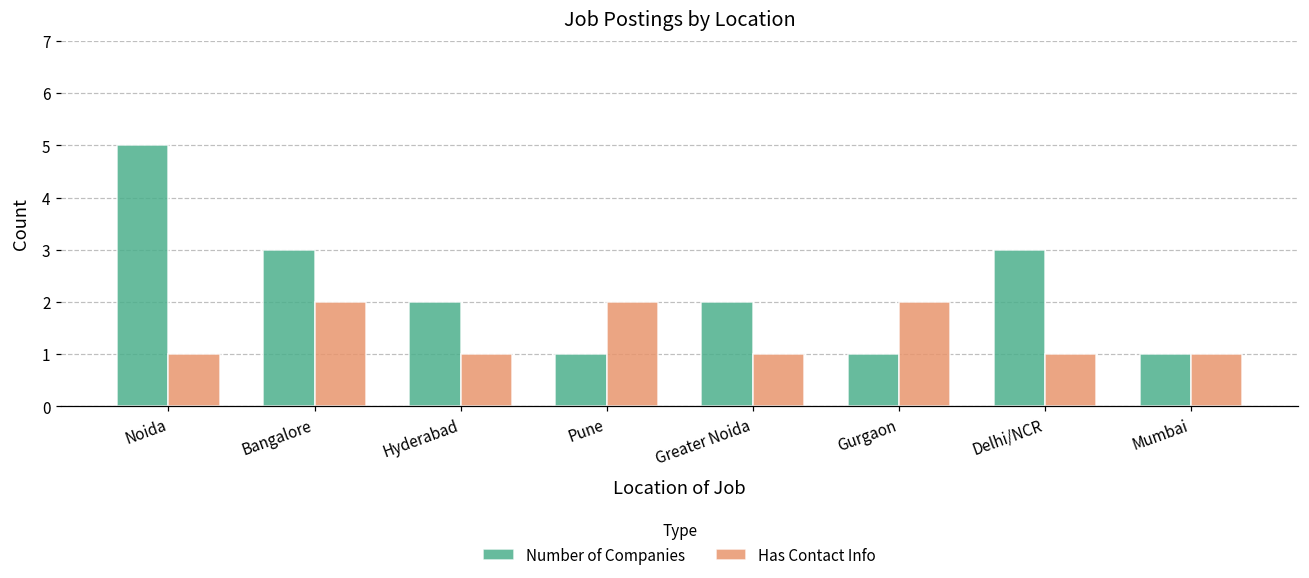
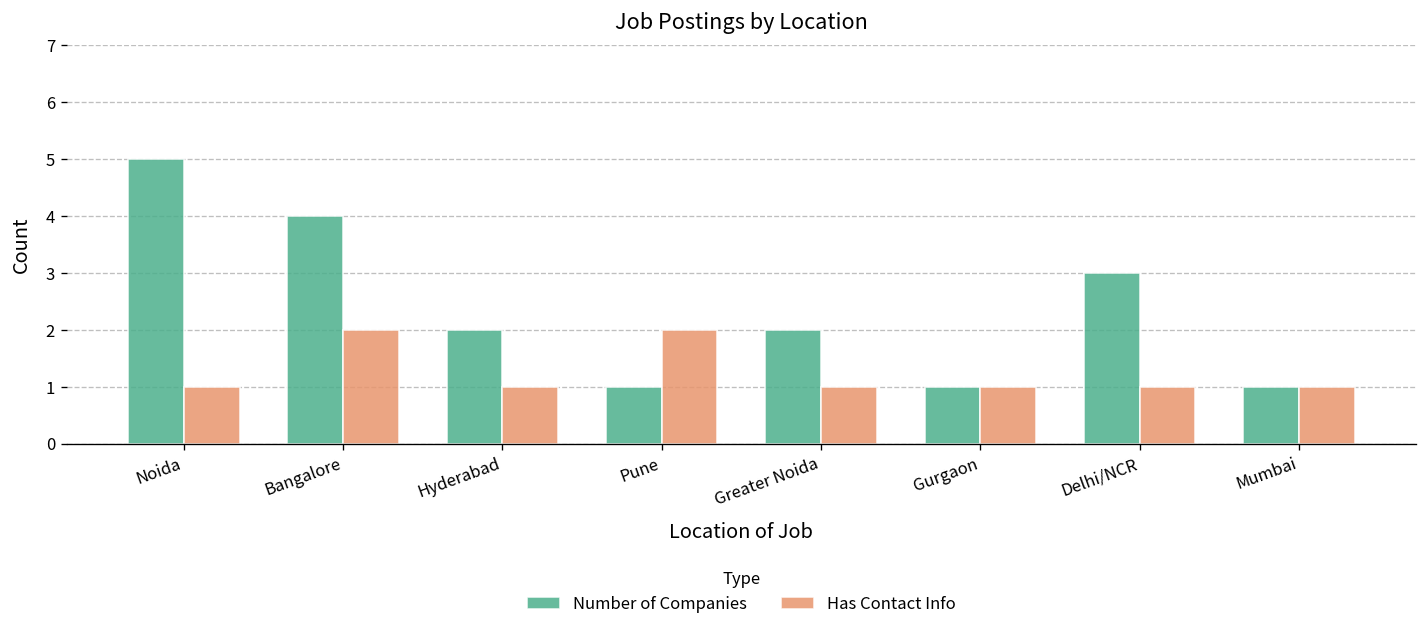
Number of Companies, Bangalore: 3 -> 4
Has Contact Info, Gurgaon: 2 -> 1
